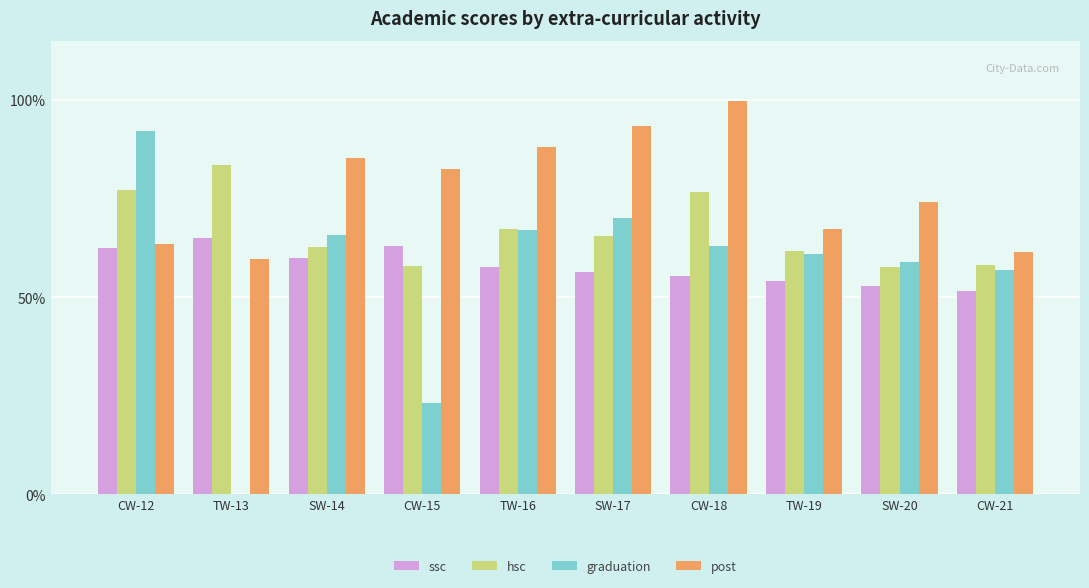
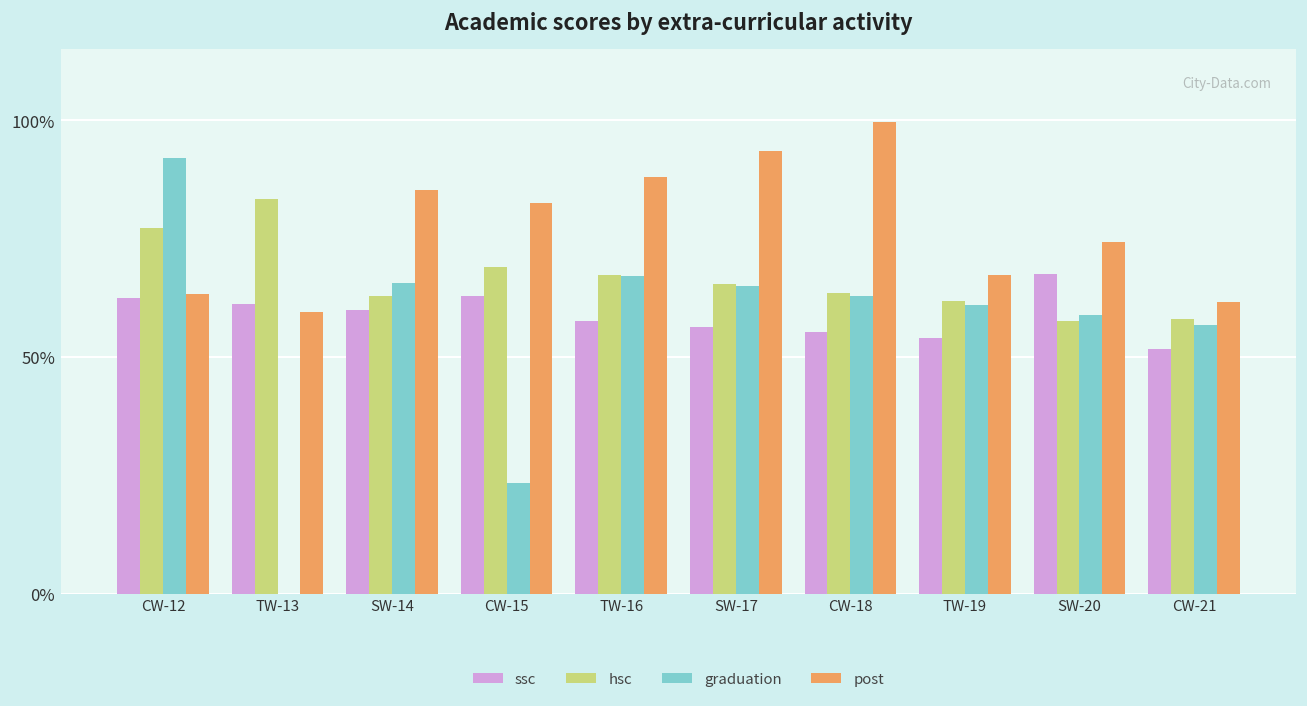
ssc, TW-13: 65% -> 61%
hsc, CW-15: 58% -> 69%
graduation, SW-17: 70% -> 65%
hsc, CW-18: 77% -> 64%
ssc, SW-20: 53% -> 68%
